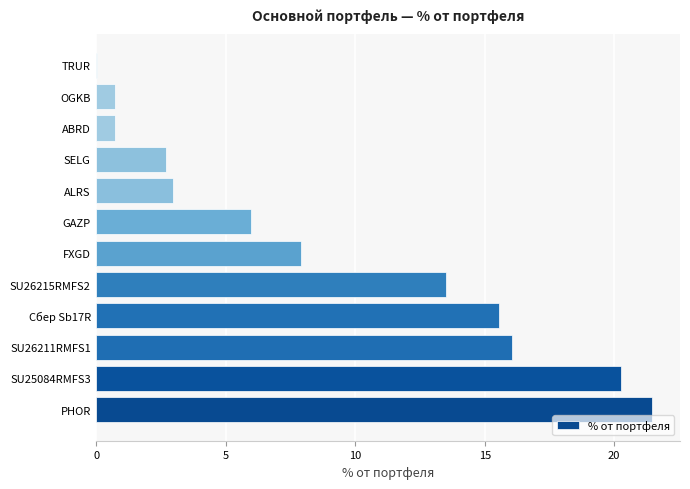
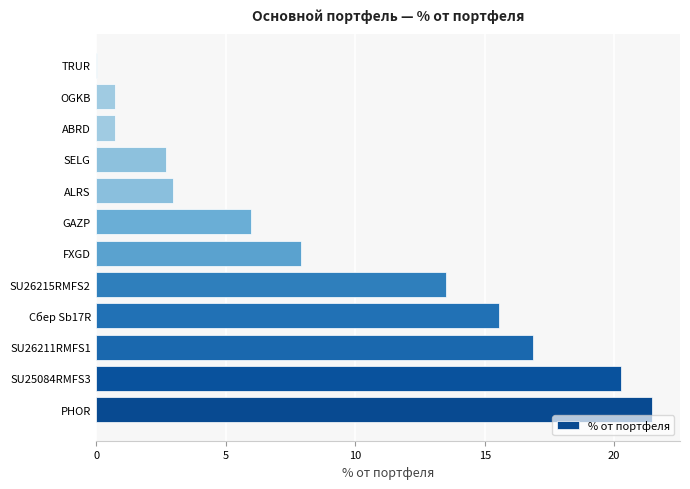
SU26211RMFS1: 16.1 -> 16.9
